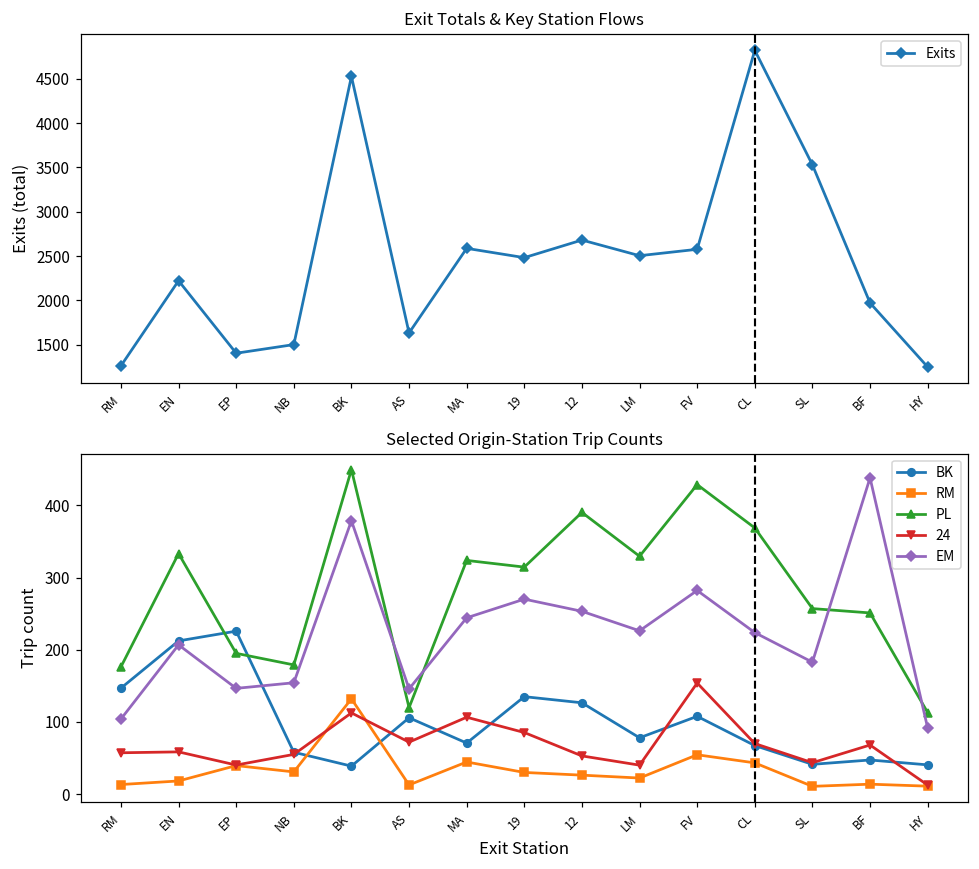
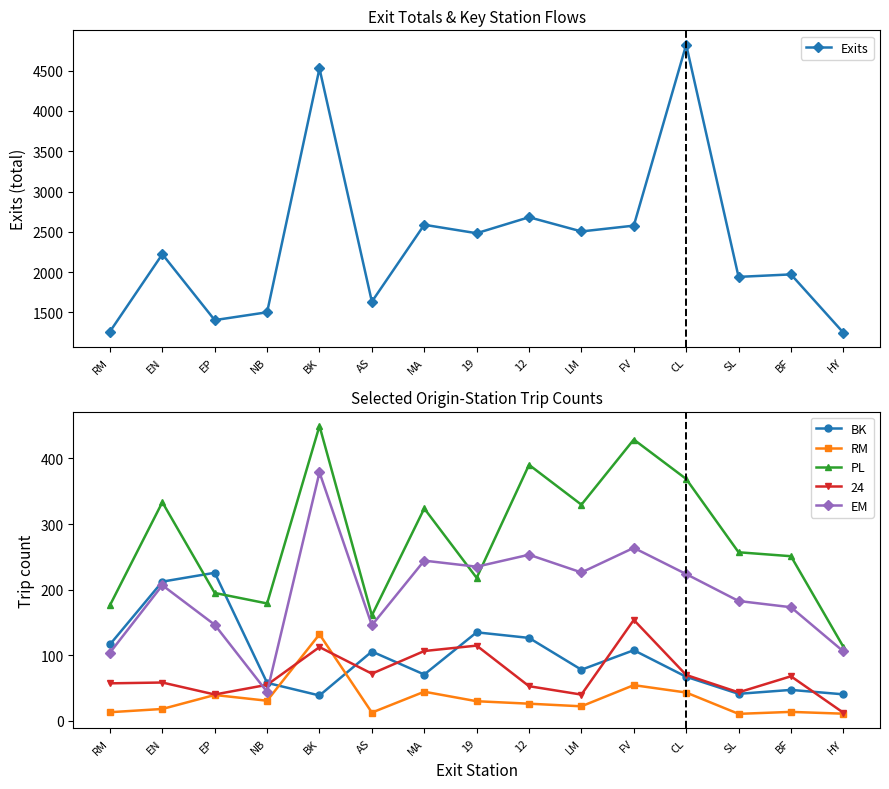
Exit Totals & Key Station Flows, SL: 3500 -> 1900
Selected Origin-Station Trip Counts, BK, RM: 150 -> 120
Selected Origin-Station Trip Counts, EM, NB: 150 -> 40
Selected Origin-Station Trip Counts, PL, AS: 120 -> 160
Selected Origin-Station Trip Counts, PL, 19: 310 -> 220
Selected Origin-Station Trip Counts, 24, 19: 90 -> 110
Selected Origin-Station Trip Counts, EM, 19: 270 -> 240
Selected Origin-Station Trip Counts, EM, FV: 280 -> 260
Selected Origin-Station Trip Counts, EM, BF: 440 -> 170
Selected Origin-Station Trip Counts, EM, HY: 90 -> 110
